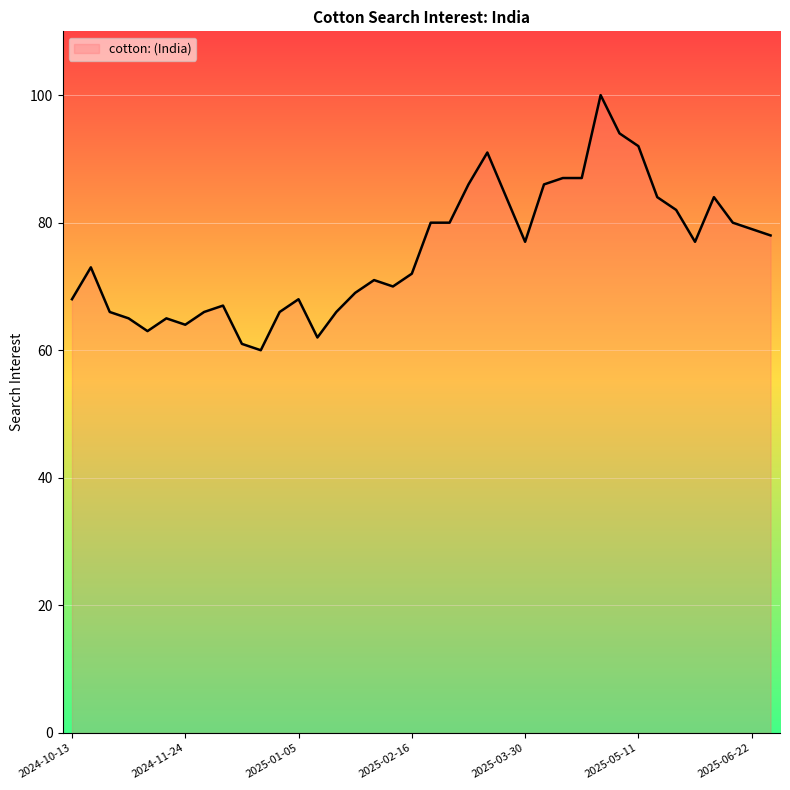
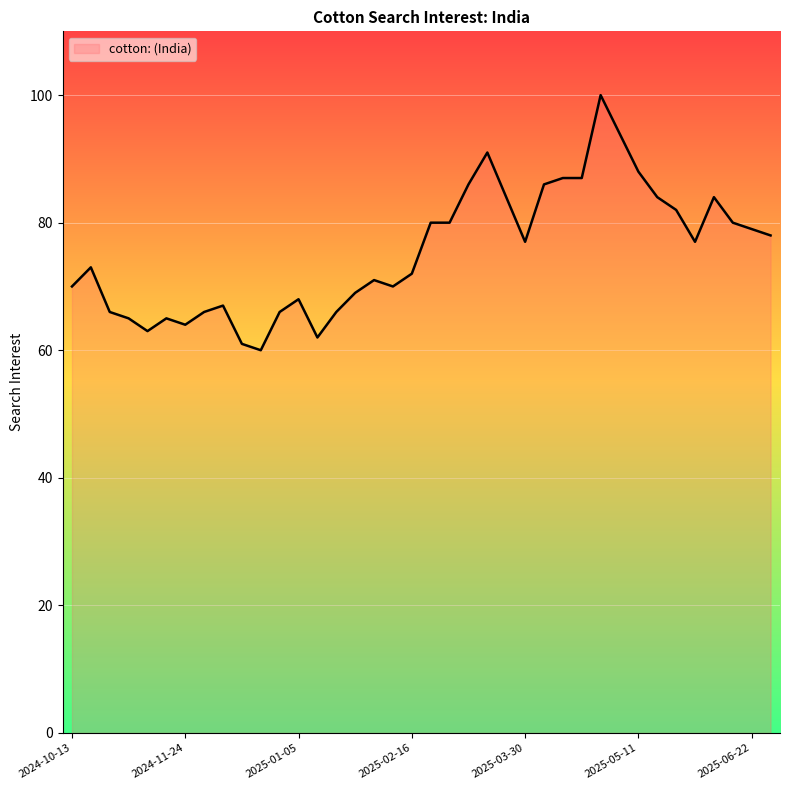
2024-10-13: 68 -> 70
2025-05-11: 92 -> 88
